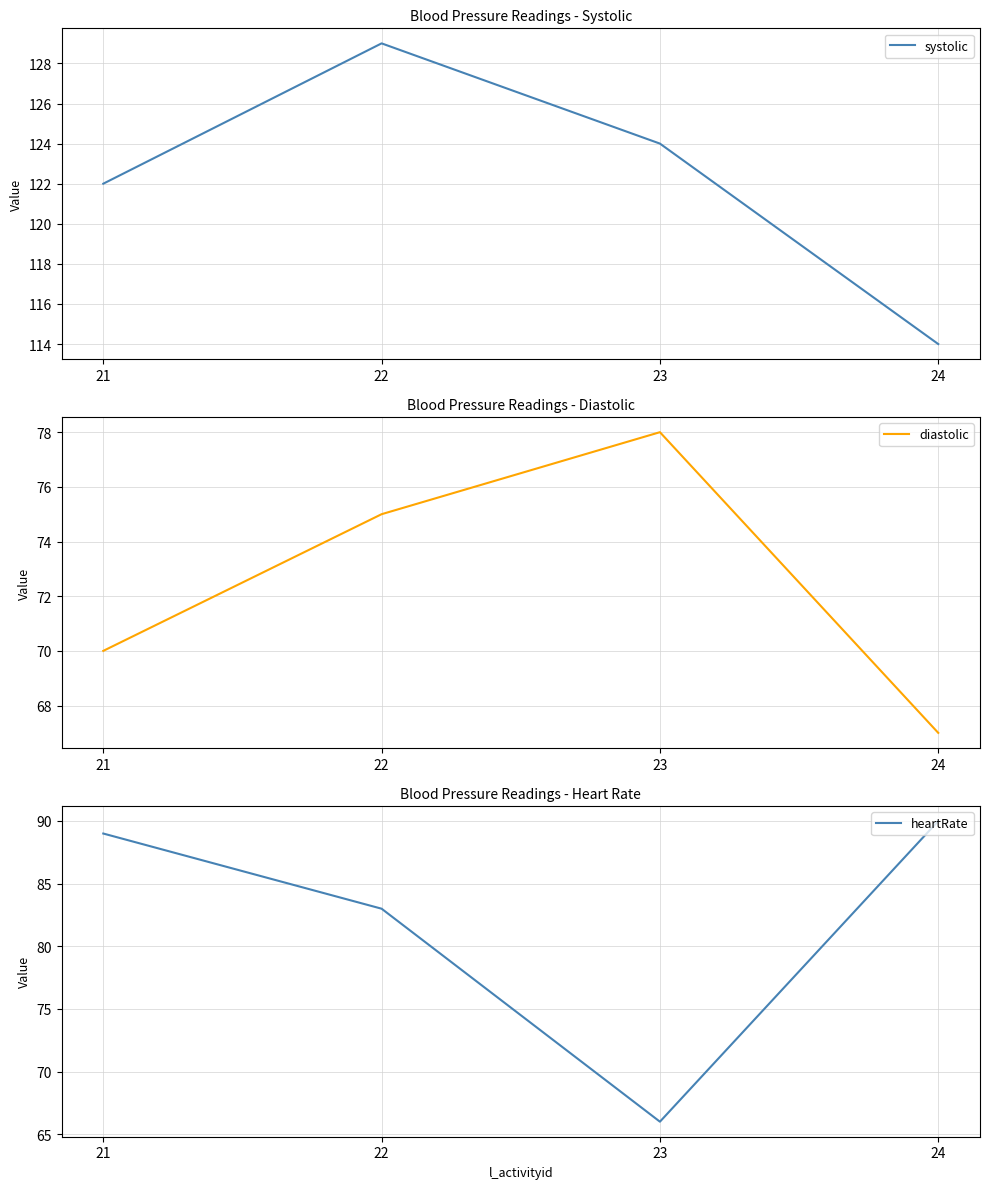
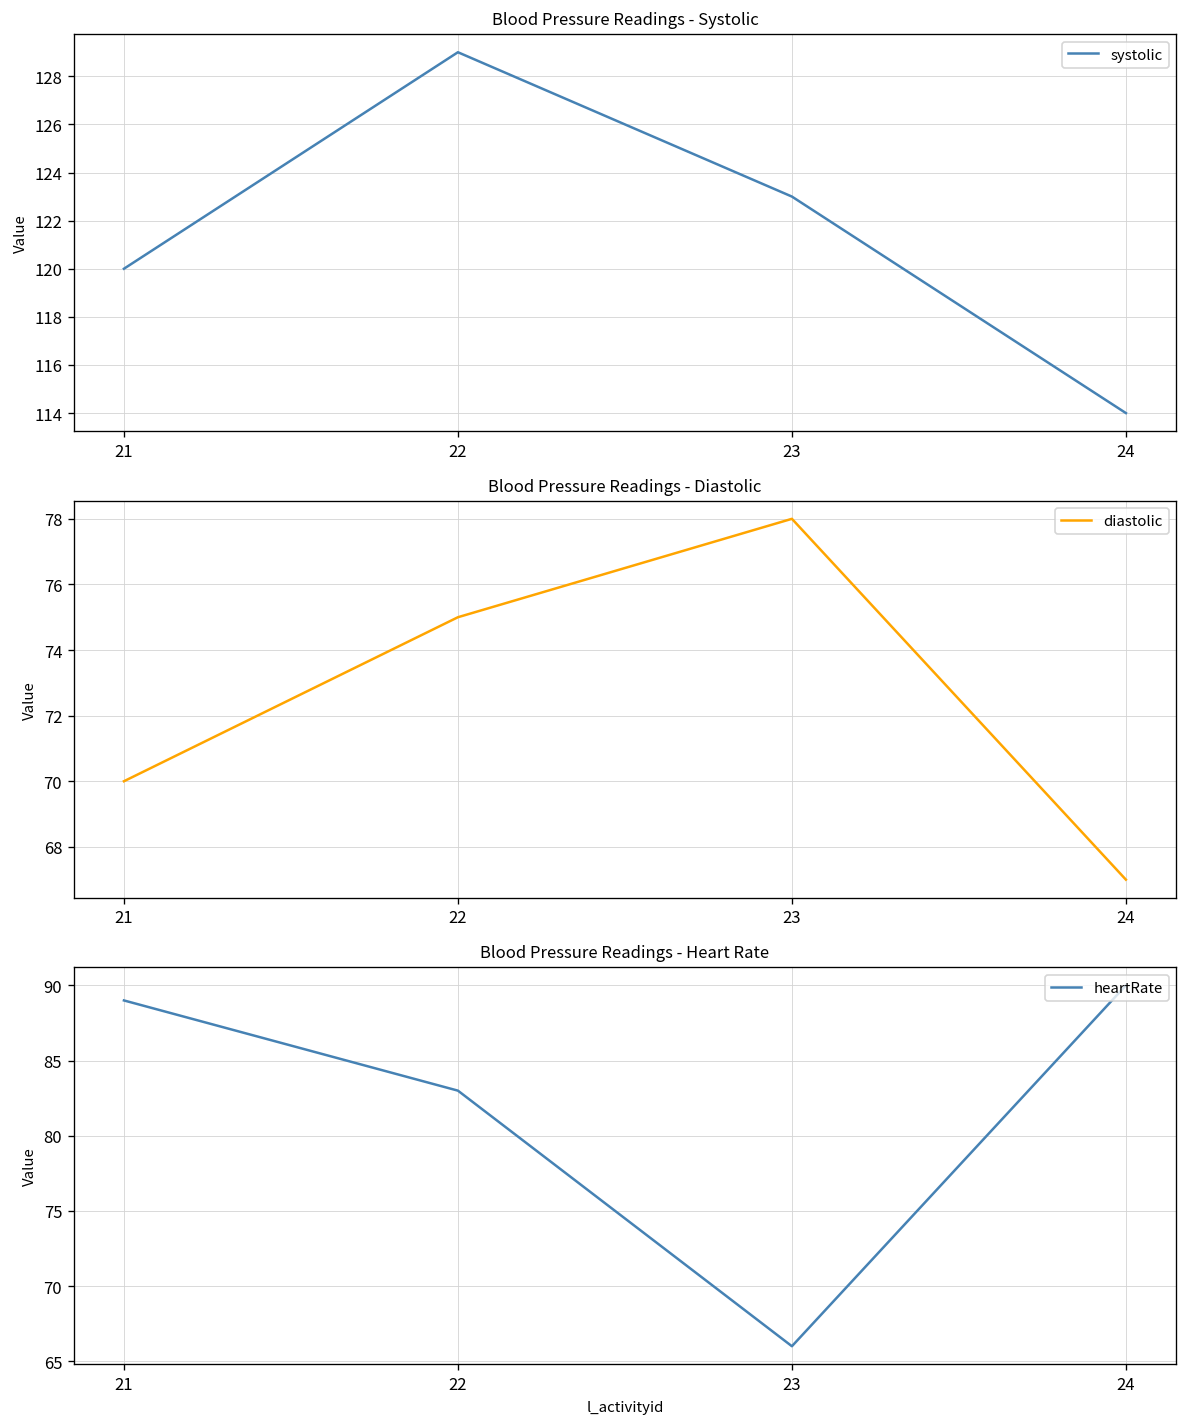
Blood Pressure Readings - Systolic, 21: 122 -> 120
Blood Pressure Readings - Systolic, 23: 124 -> 123
